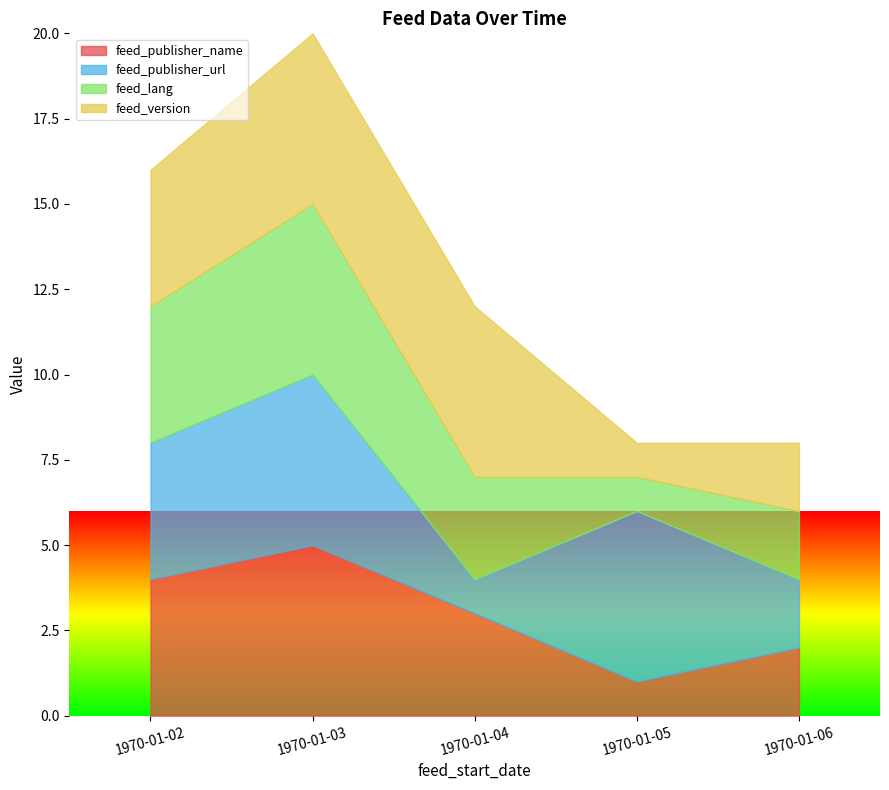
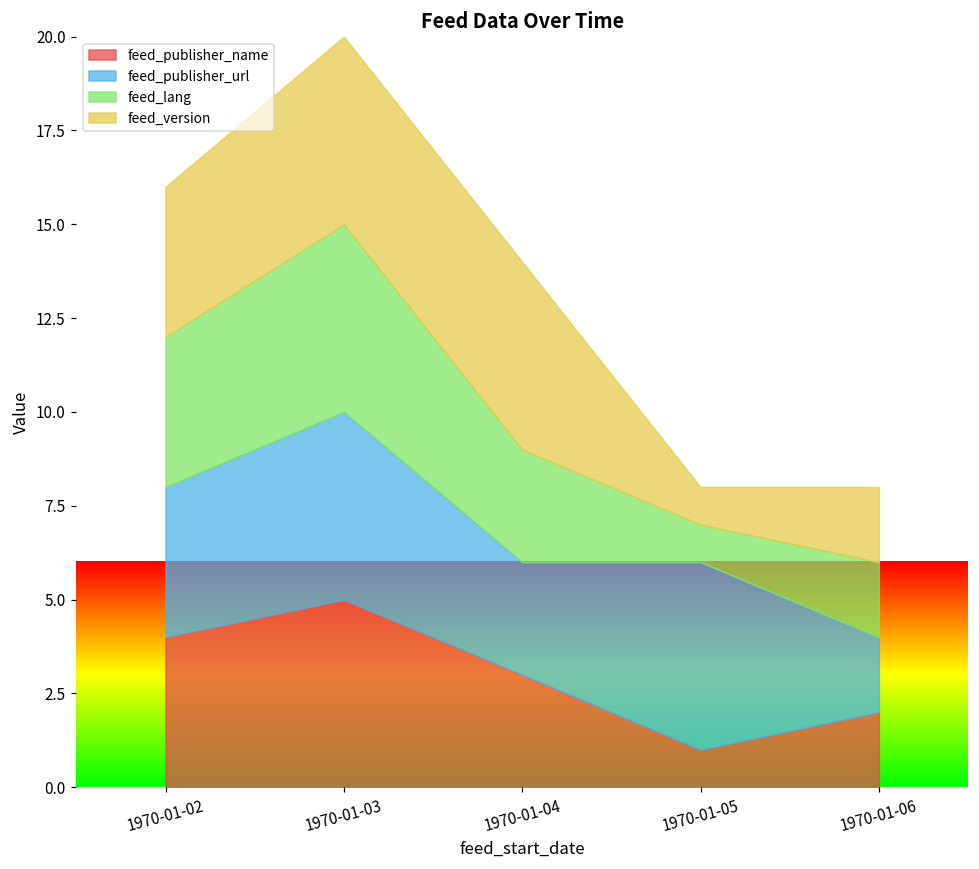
feed_publisher_url, 1970-01-04: 1 -> 3
